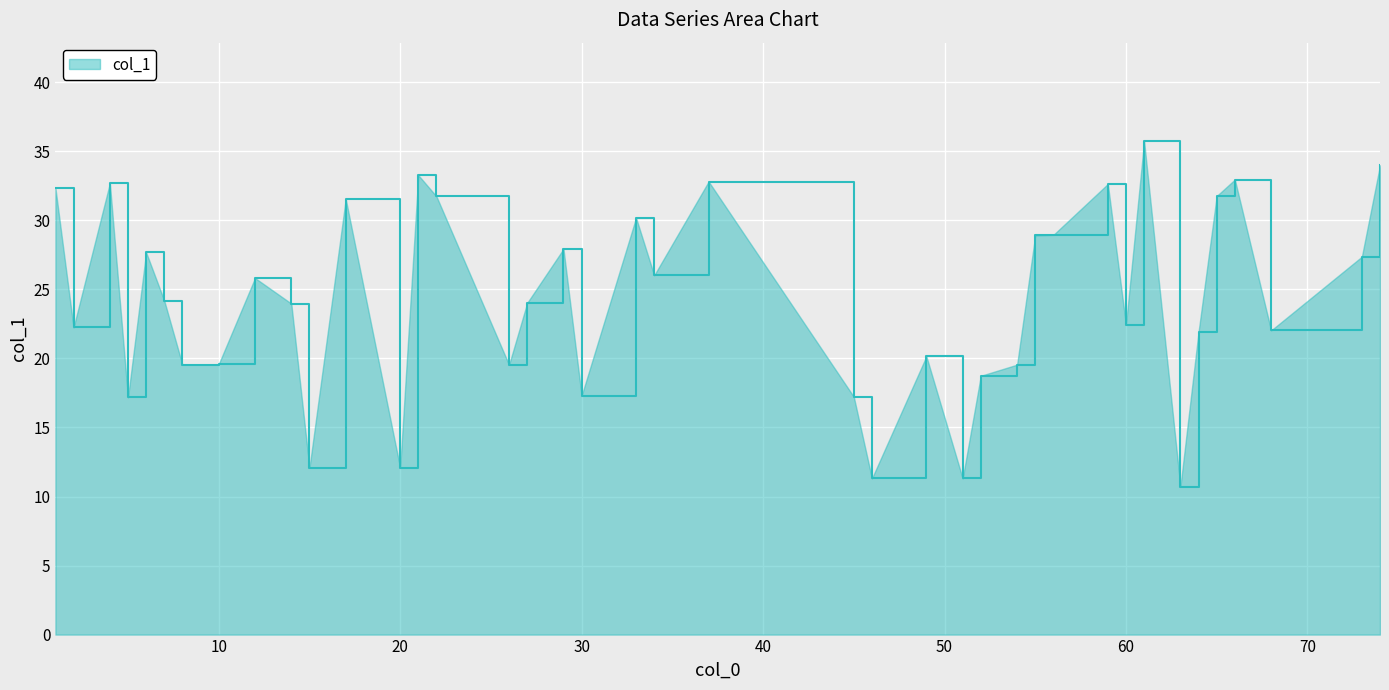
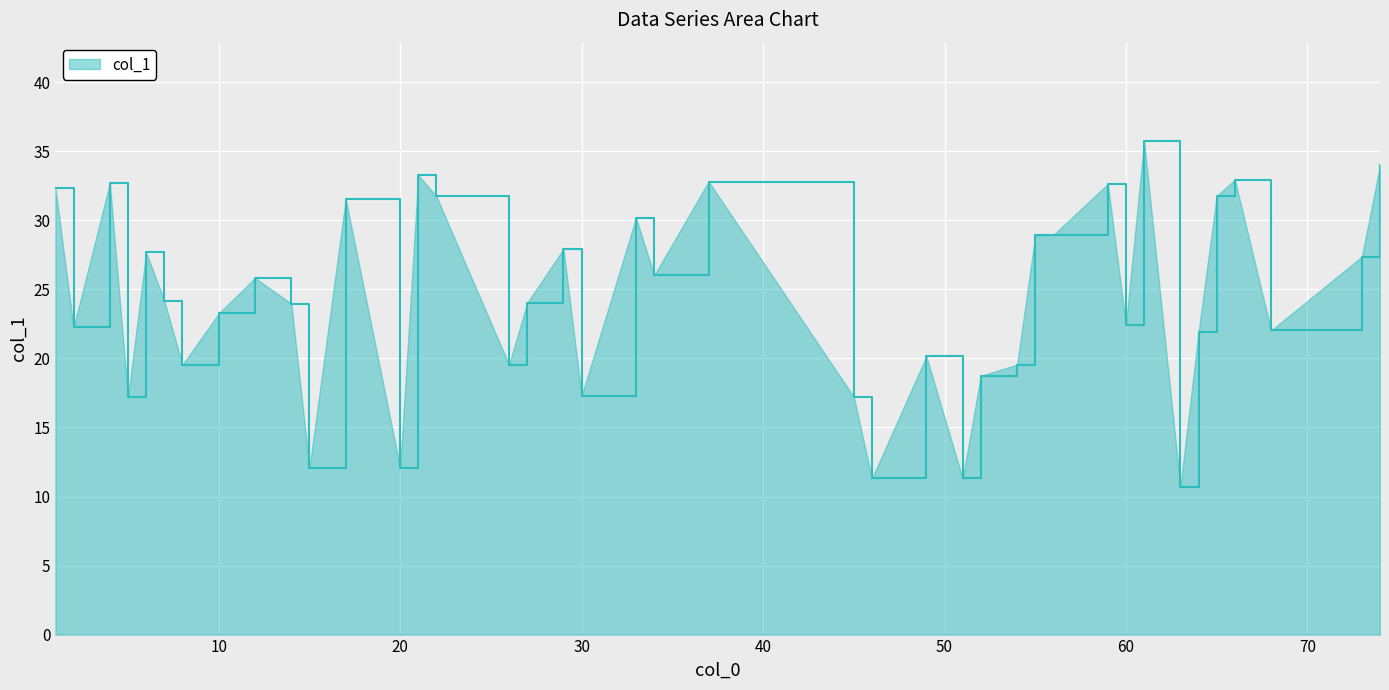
10: 19.6 -> 23.3
